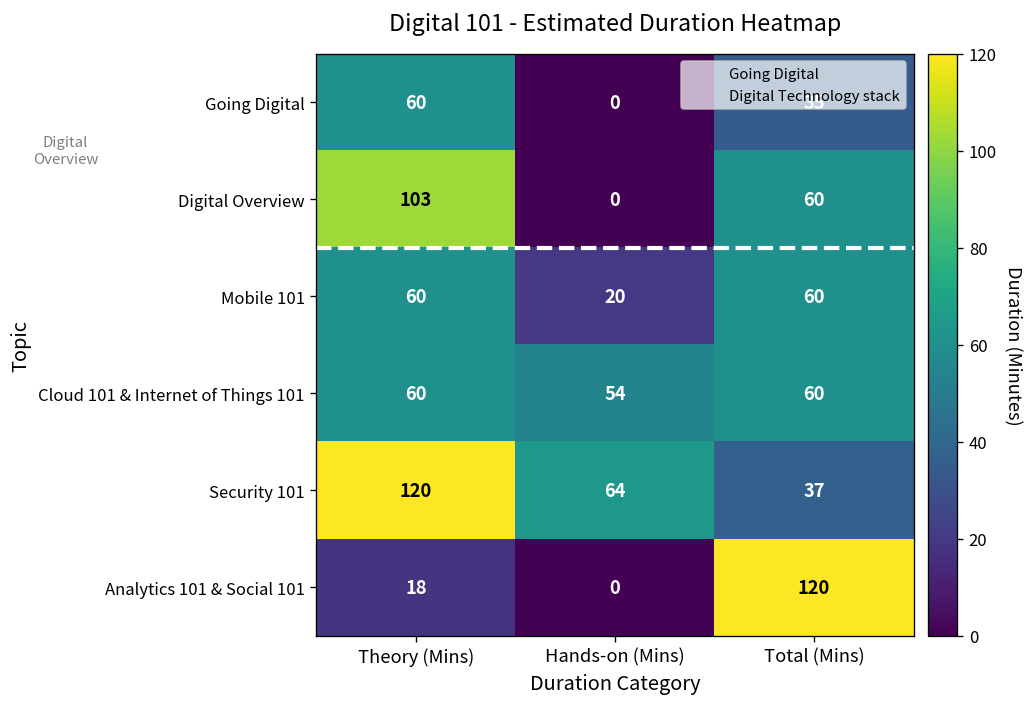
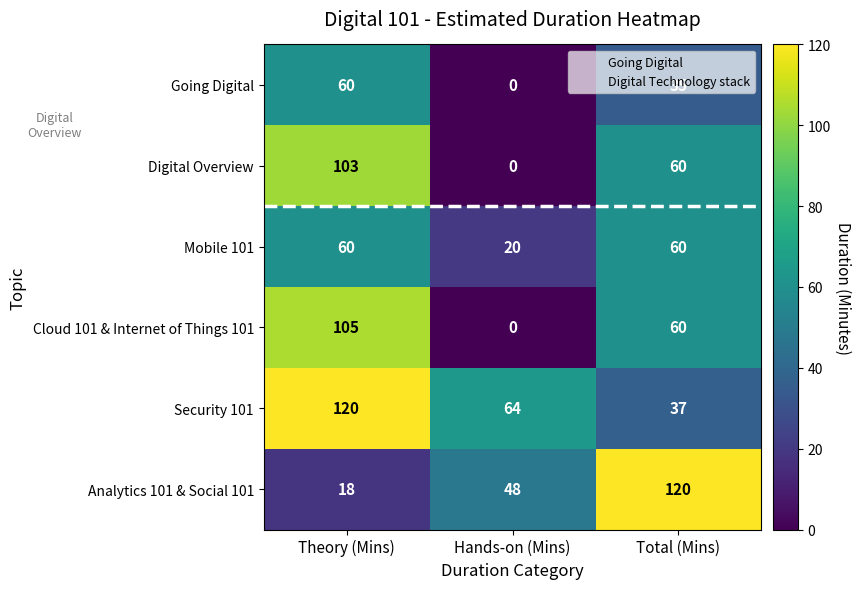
Cloud 101 & Internet of Things 101, Theory (Mins): 60 -> 105
Cloud 101 & Internet of Things 101, Hands-on (Mins): 54 -> 0
Analytics 101 & Social 101, Hands-on (Mins): 0 -> 48
